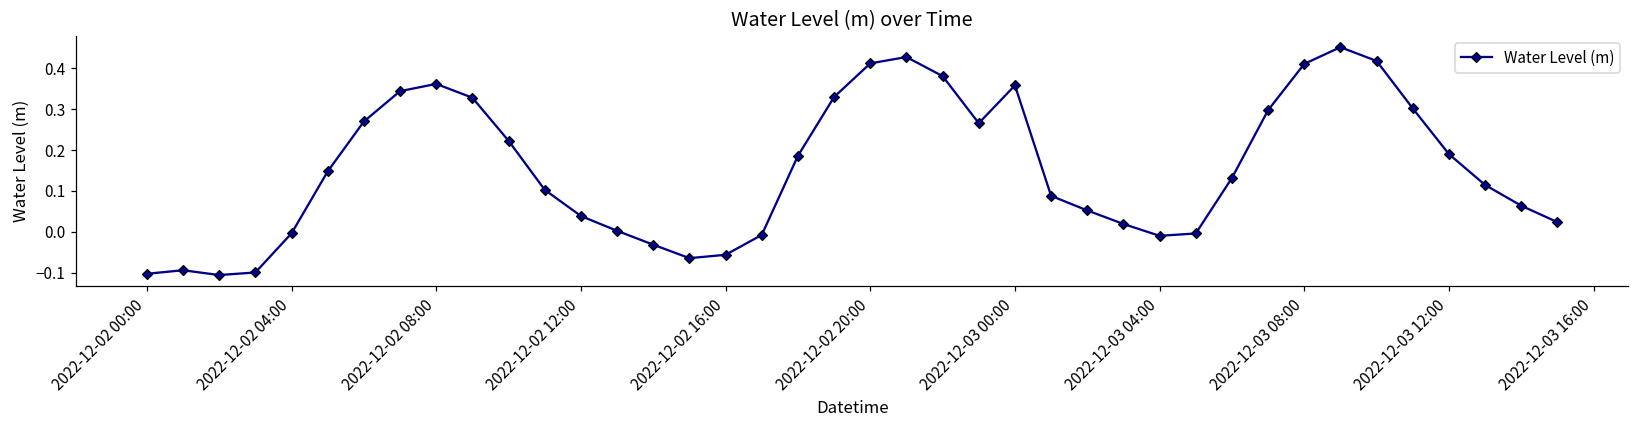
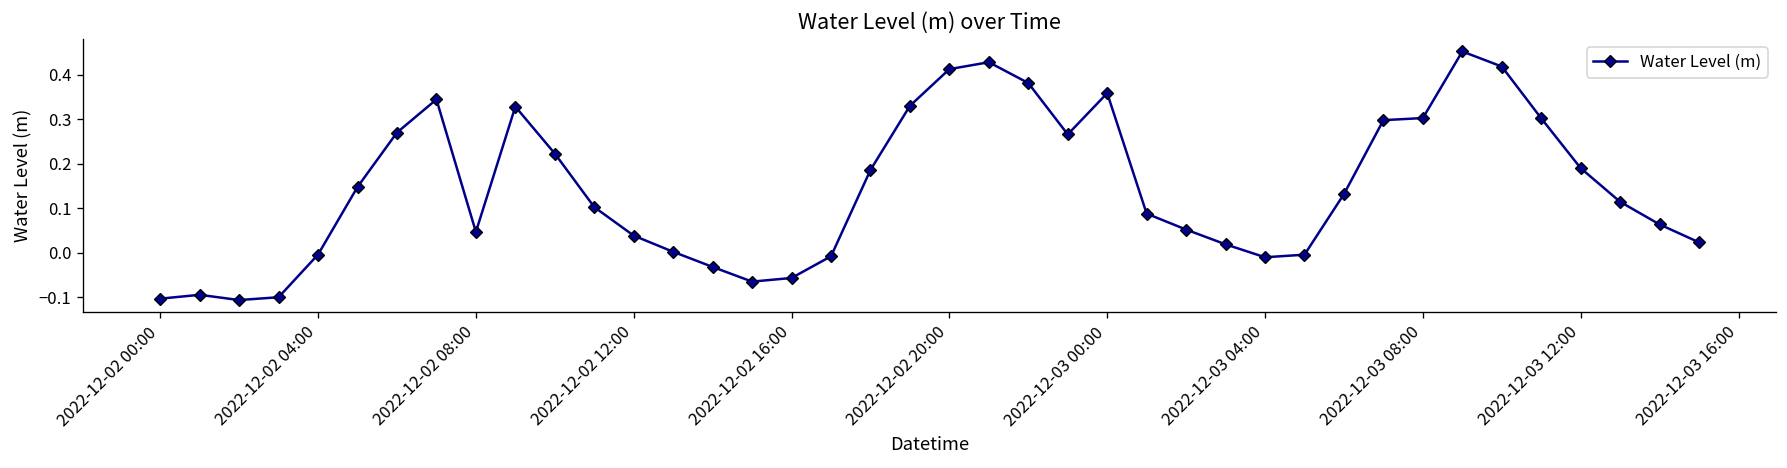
2022-12-02 08:00: 0.36 -> 0.05
2022-12-03 08:00: 0.41 -> 0.30
